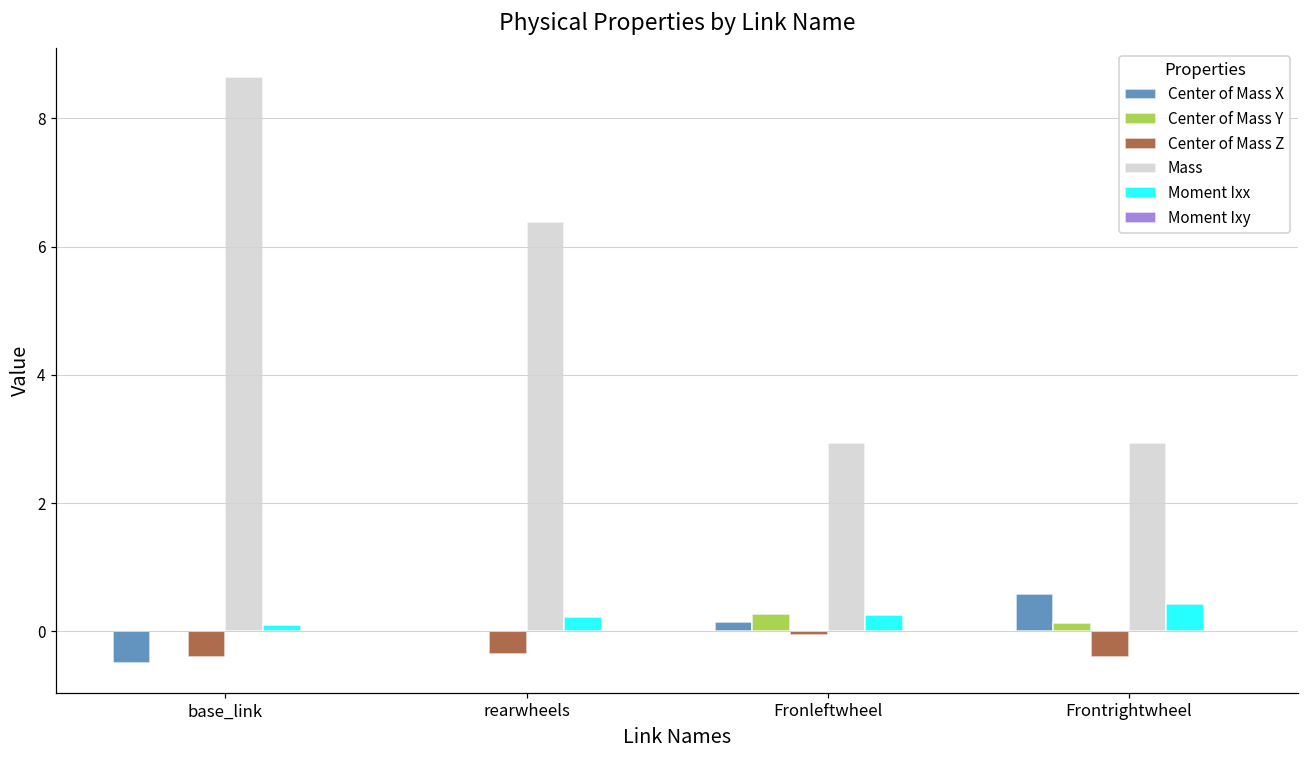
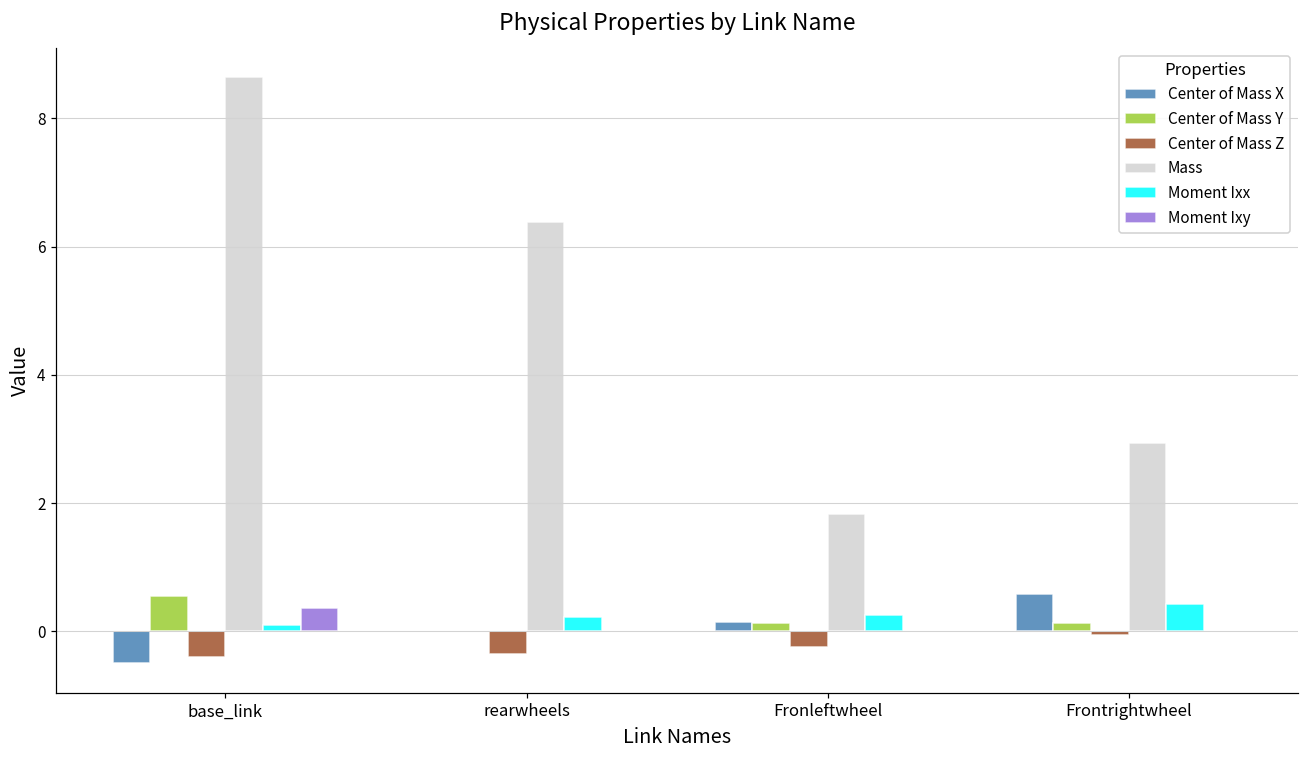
Center of Mass Y, base_link: 0.0 -> 0.5
Moment Ixy, base_link: 0.0 -> 0.4
Center of Mass Y, Fronleftwheel: 0.3 -> 0.1
Center of Mass Z, Fronleftwheel: -0.1 -> -0.2
Mass, Fronleftwheel: 2.9 -> 1.8
Center of Mass Z, Frontrightwheel: -0.4 -> -0.1
